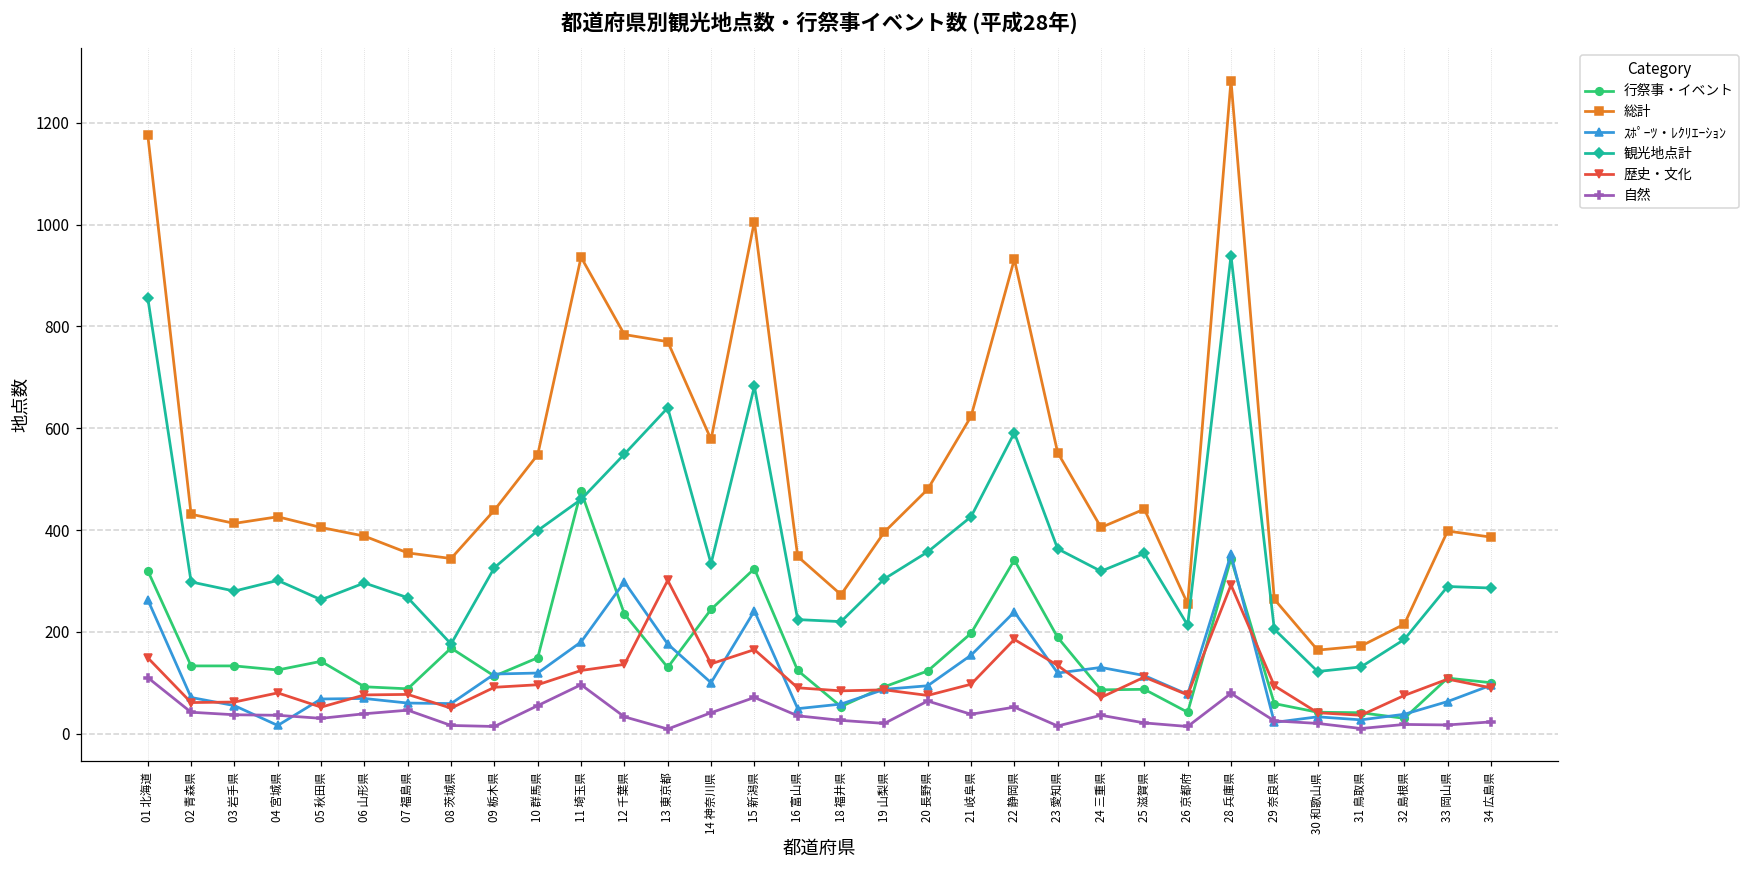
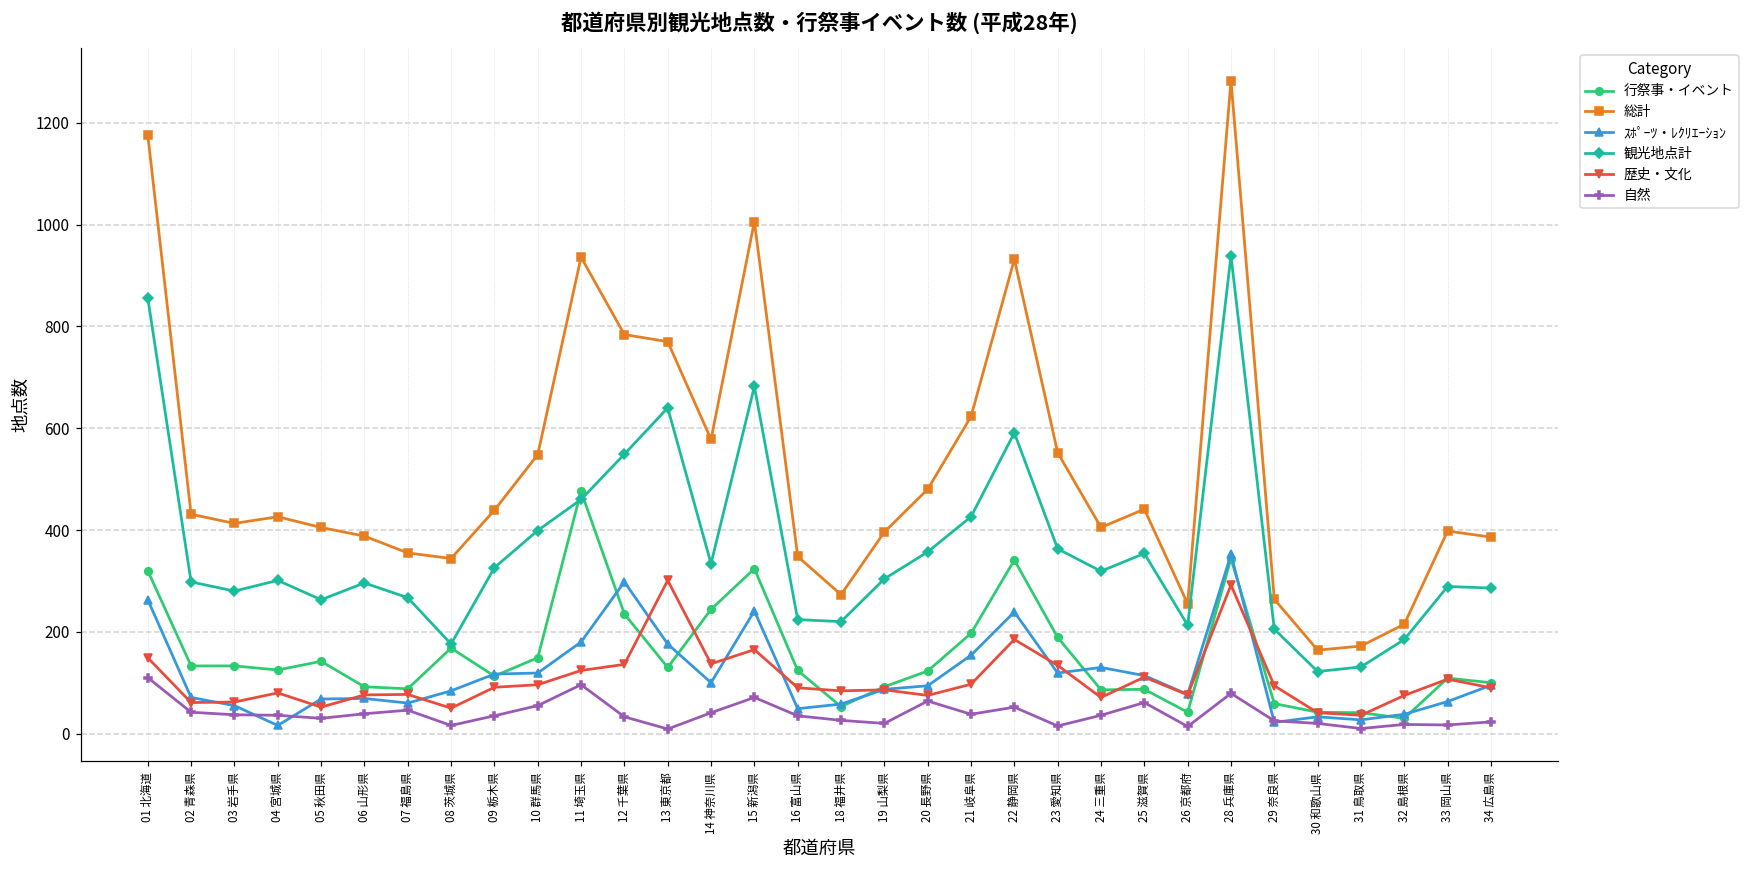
ｽﾎﾟｰﾂ・ﾚｸﾘｴｰｼｮﾝ, 08 茨城県: 60 -> 80
自然, 09 栃木県: 10 -> 40
自然, 25 滋賀県: 20 -> 60
